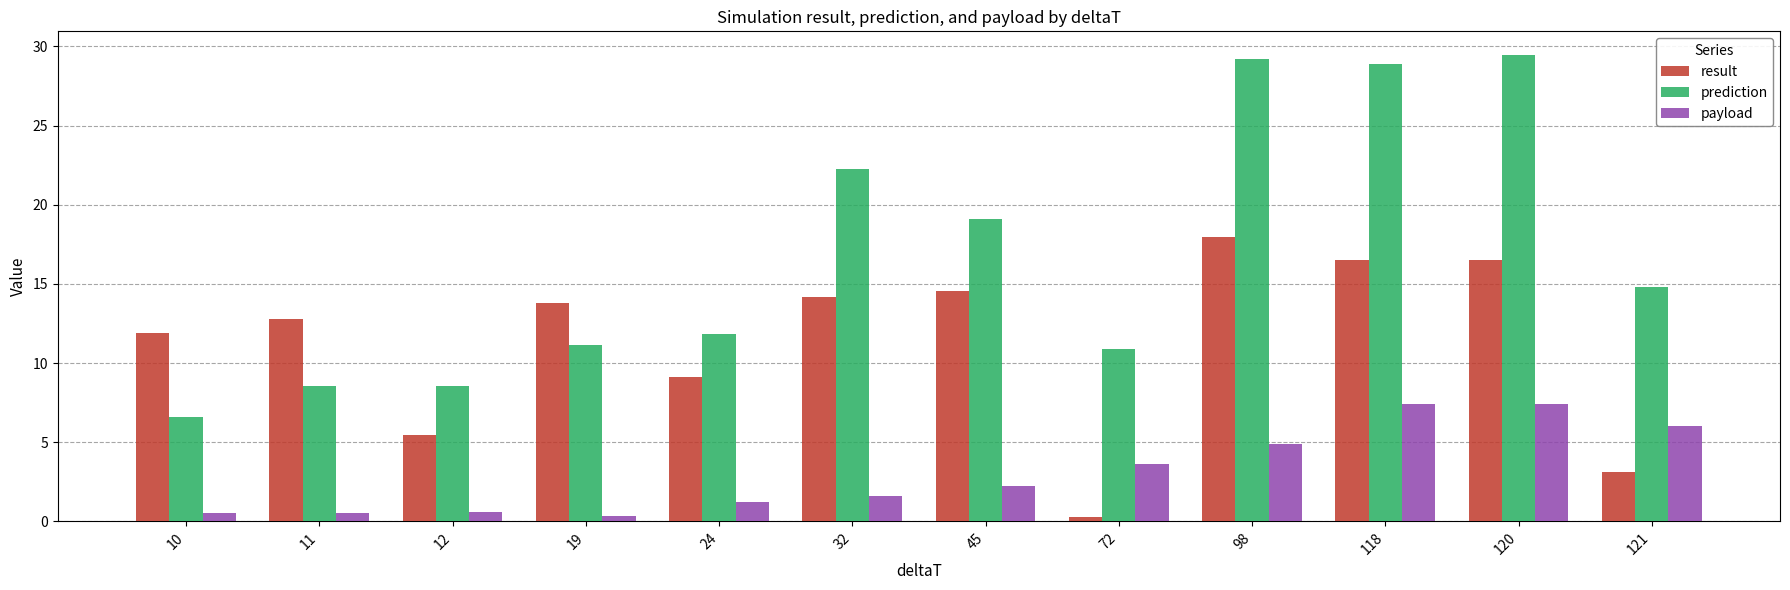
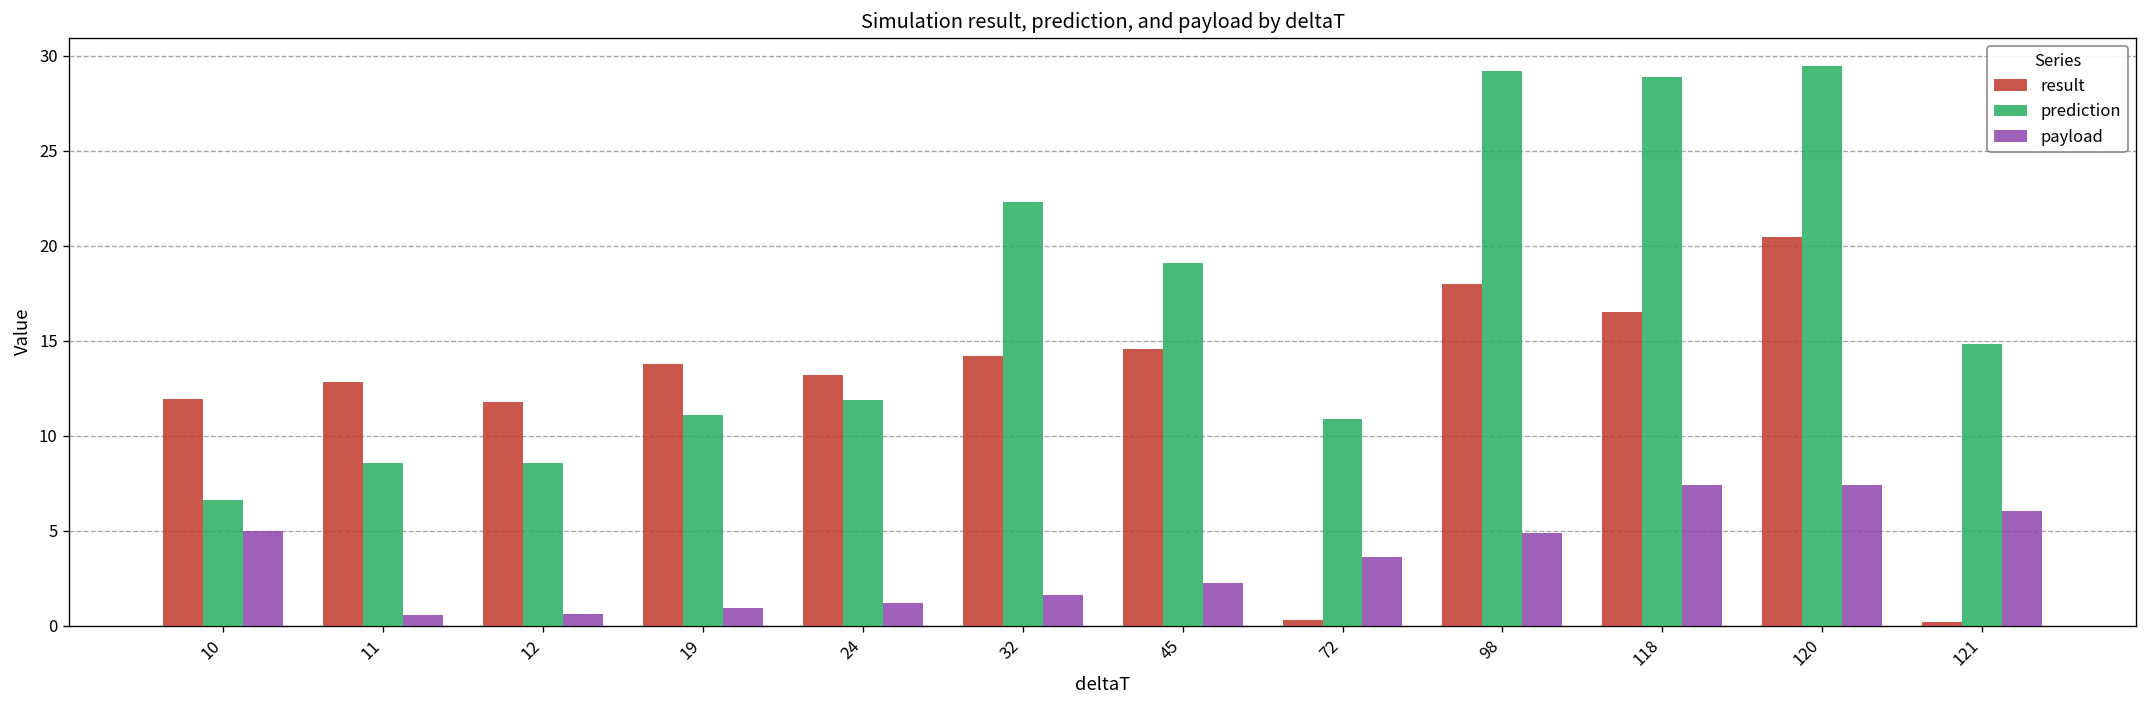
payload, 10: 0.5 -> 5.0
result, 12: 5.5 -> 11.8
payload, 19: 0.3 -> 1.0
result, 24: 9.1 -> 13.2
result, 120: 16.5 -> 20.4
result, 121: 3.1 -> 0.2
